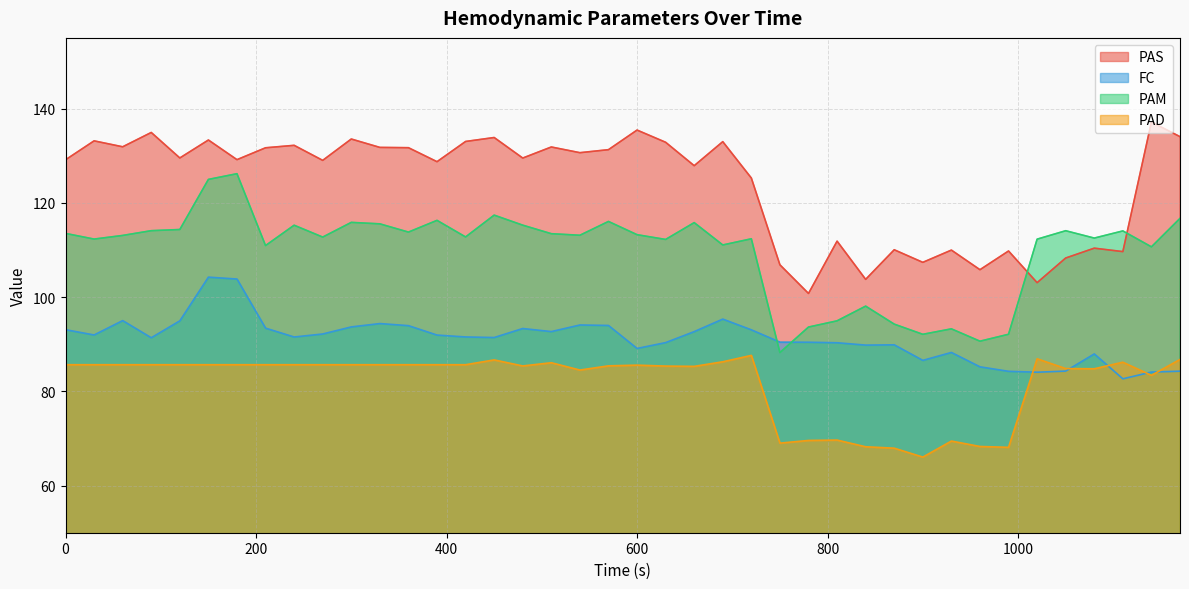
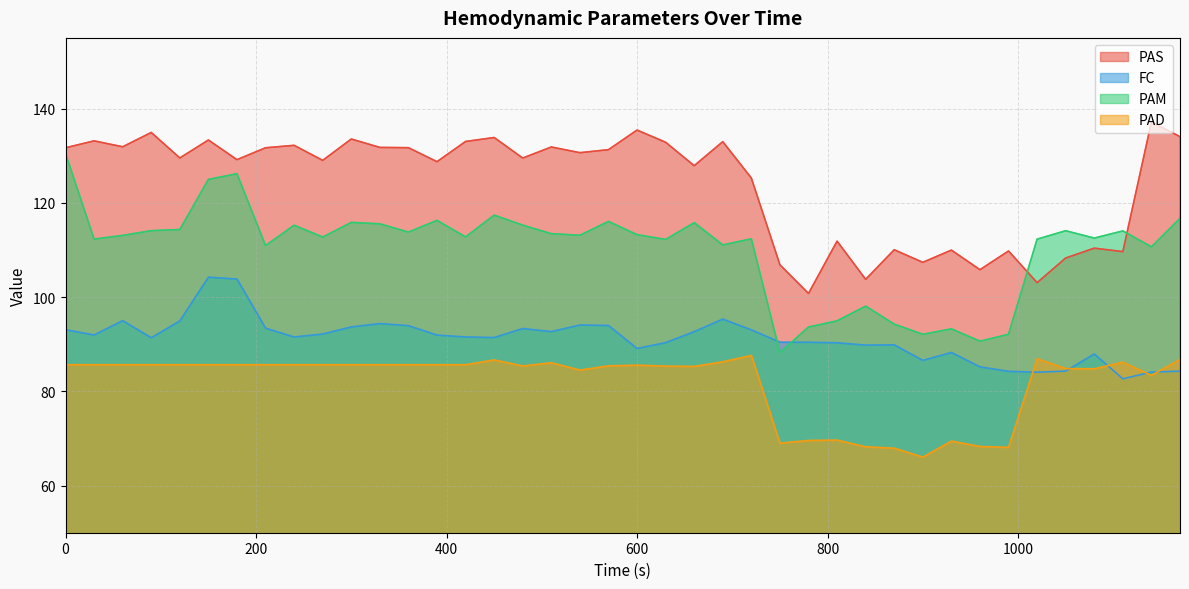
PAS, 0: 129 -> 132
PAM, 0: 114 -> 130
